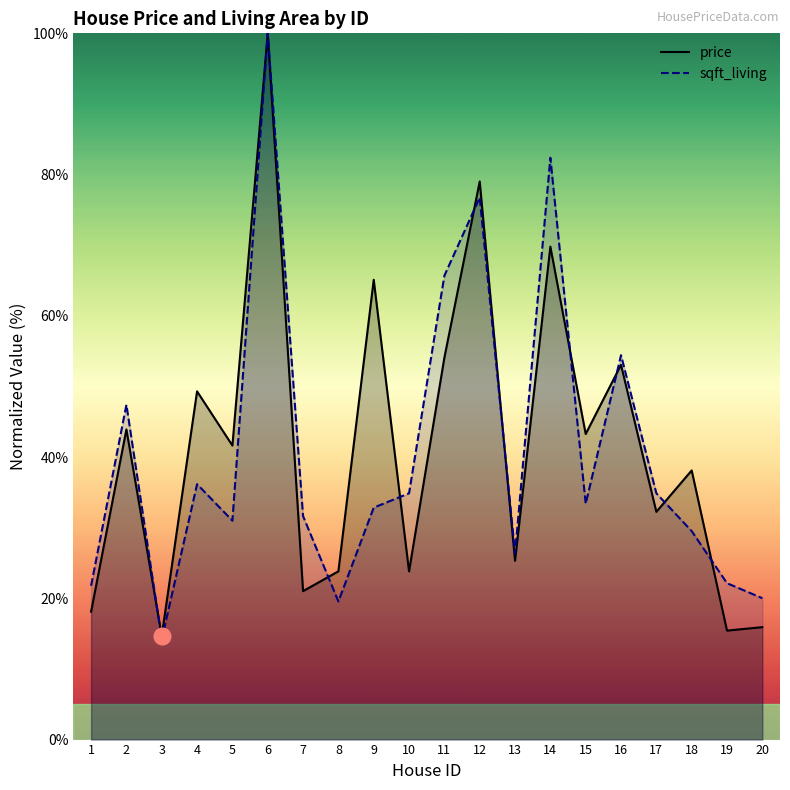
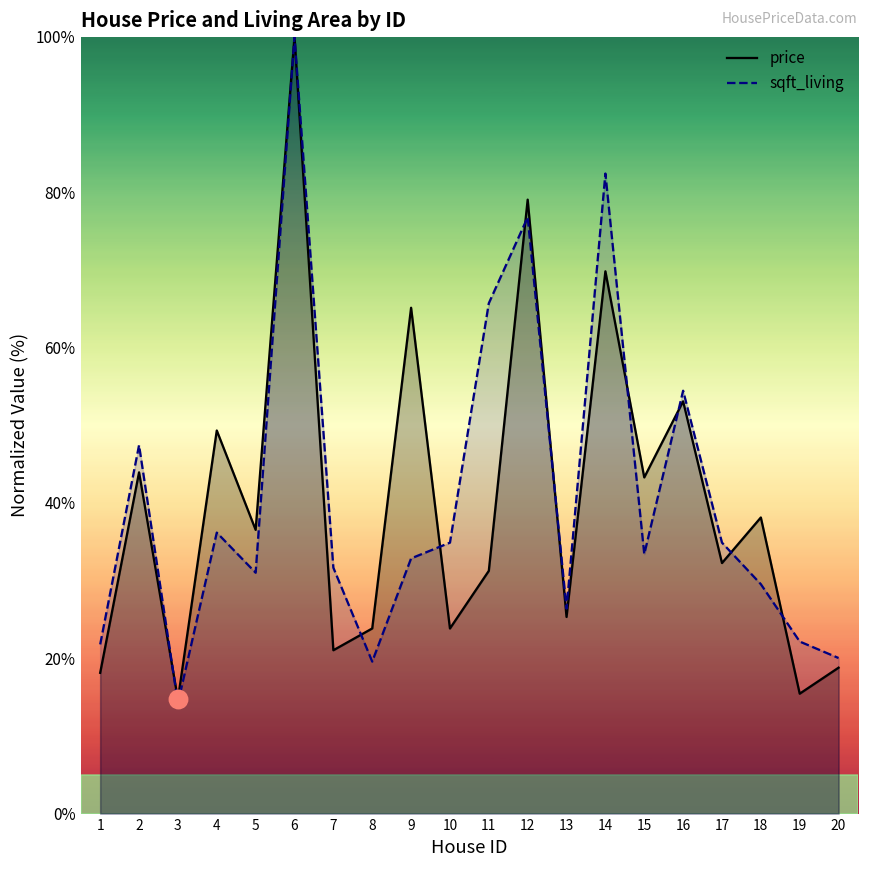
price, 5: 42% -> 37%
price, 11: 54% -> 31%
price, 20: 16% -> 19%
